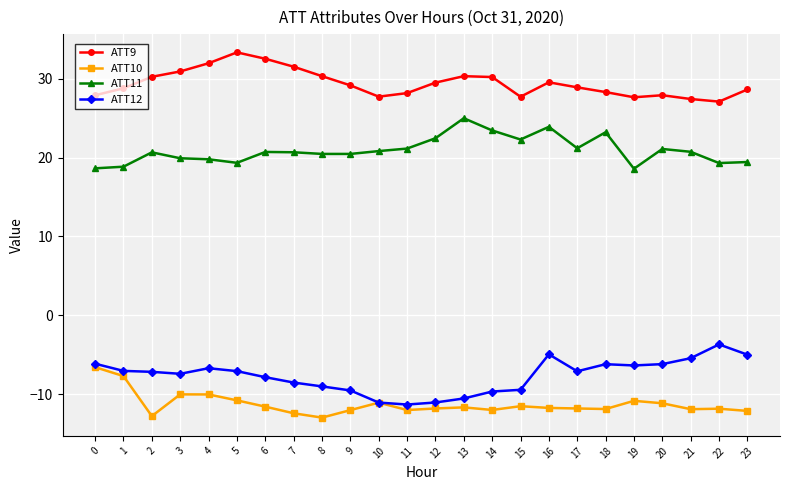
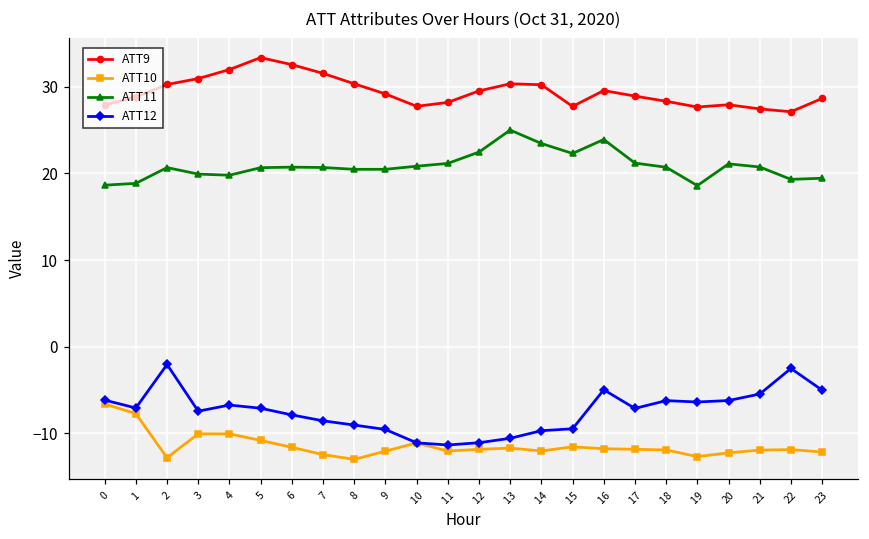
ATT12, 2: -7 -> -2
ATT11, 5: 19 -> 21
ATT11, 18: 23 -> 21
ATT10, 19: -11 -> -13
ATT10, 20: -11 -> -12
ATT12, 22: -4 -> -3
